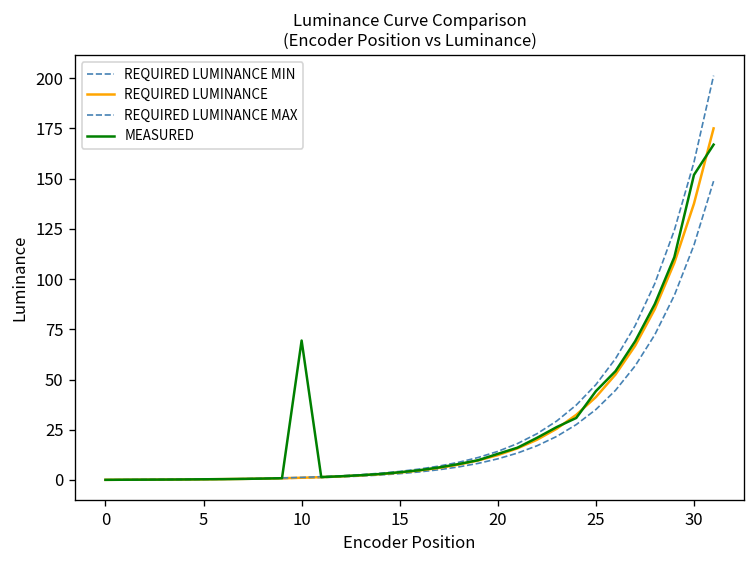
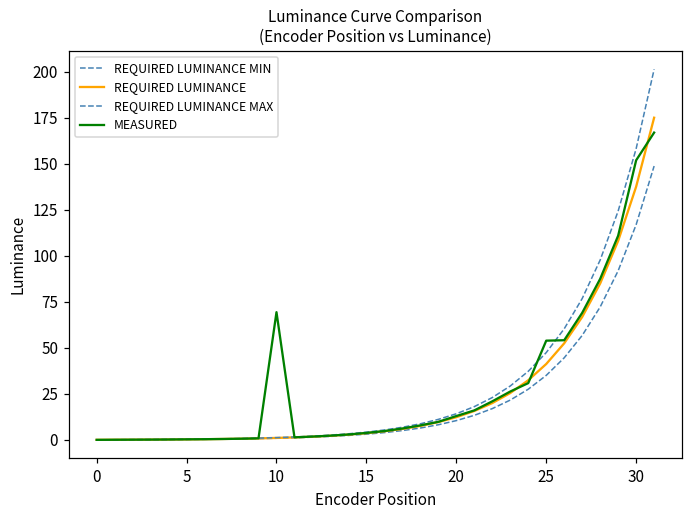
MEASURED, 25: 44 -> 54
